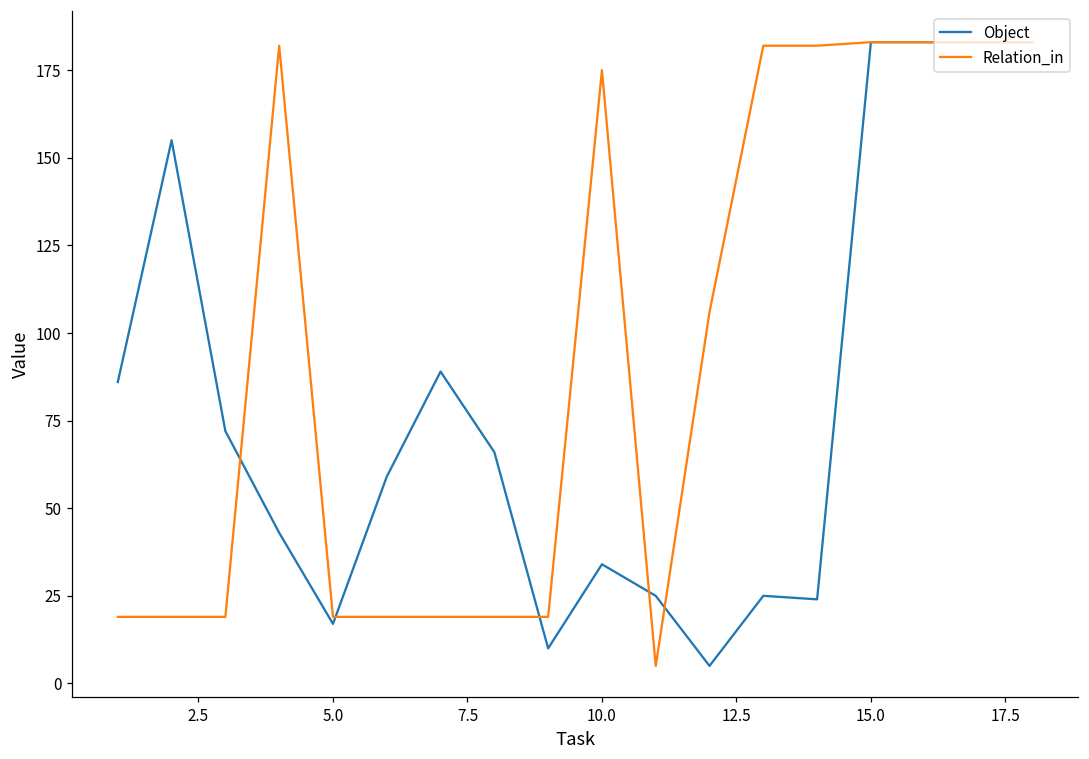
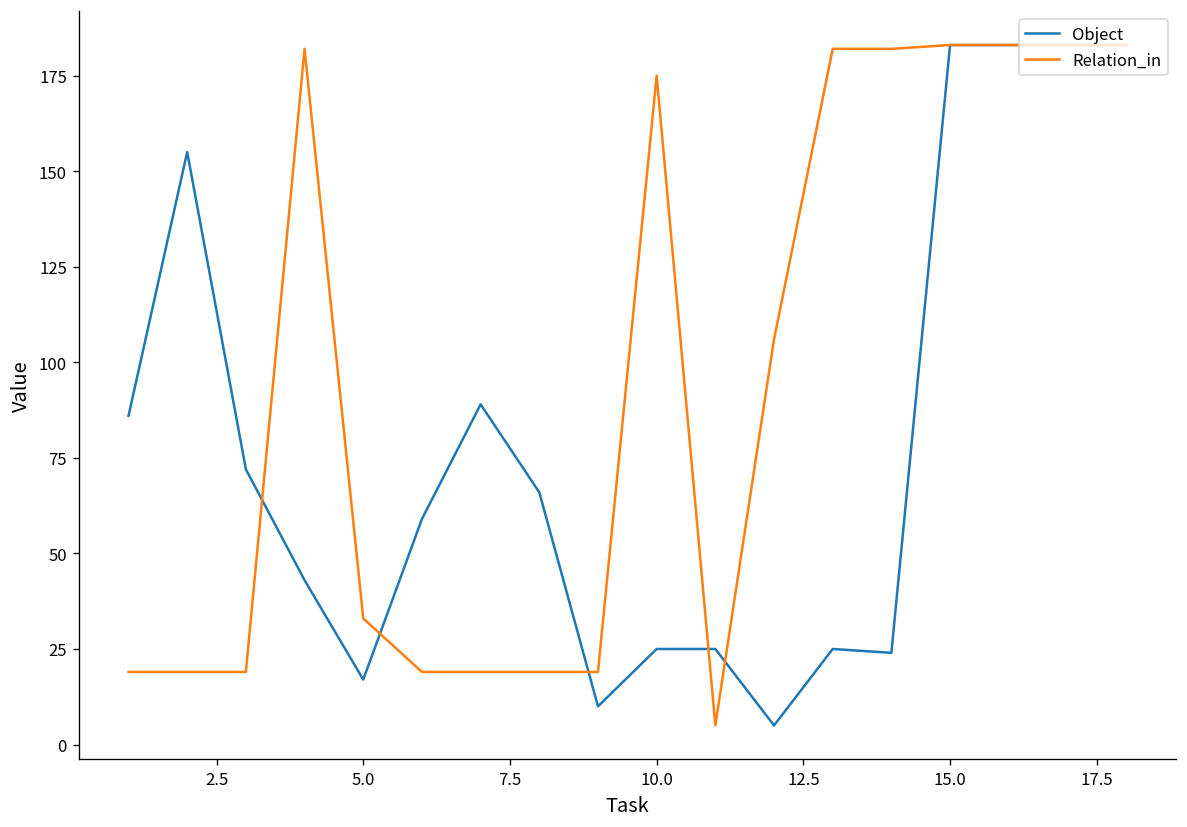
Relation_in, 5.0: 19 -> 33
Object, 10.0: 34 -> 25
